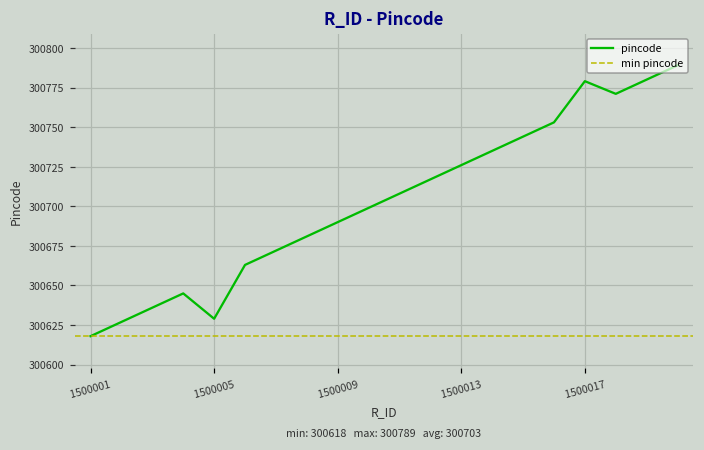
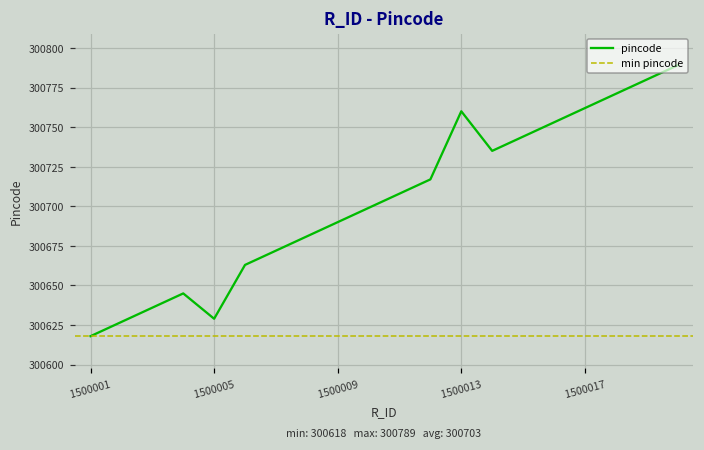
1500013: 300726 -> 300760
1500017: 300779 -> 300762
